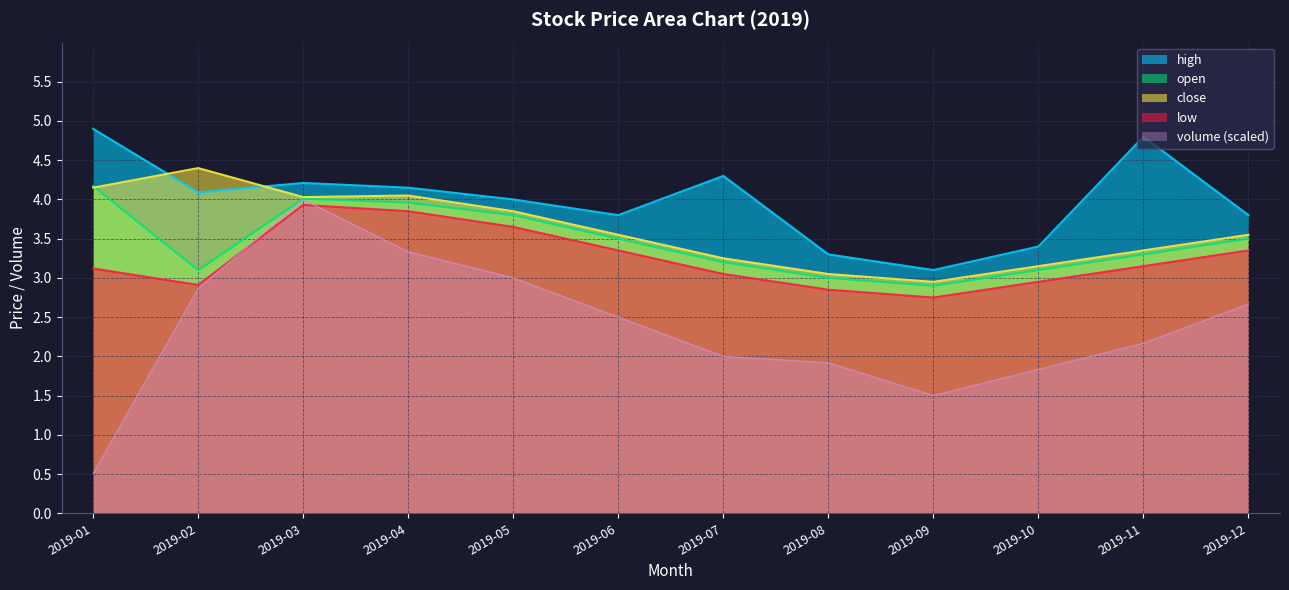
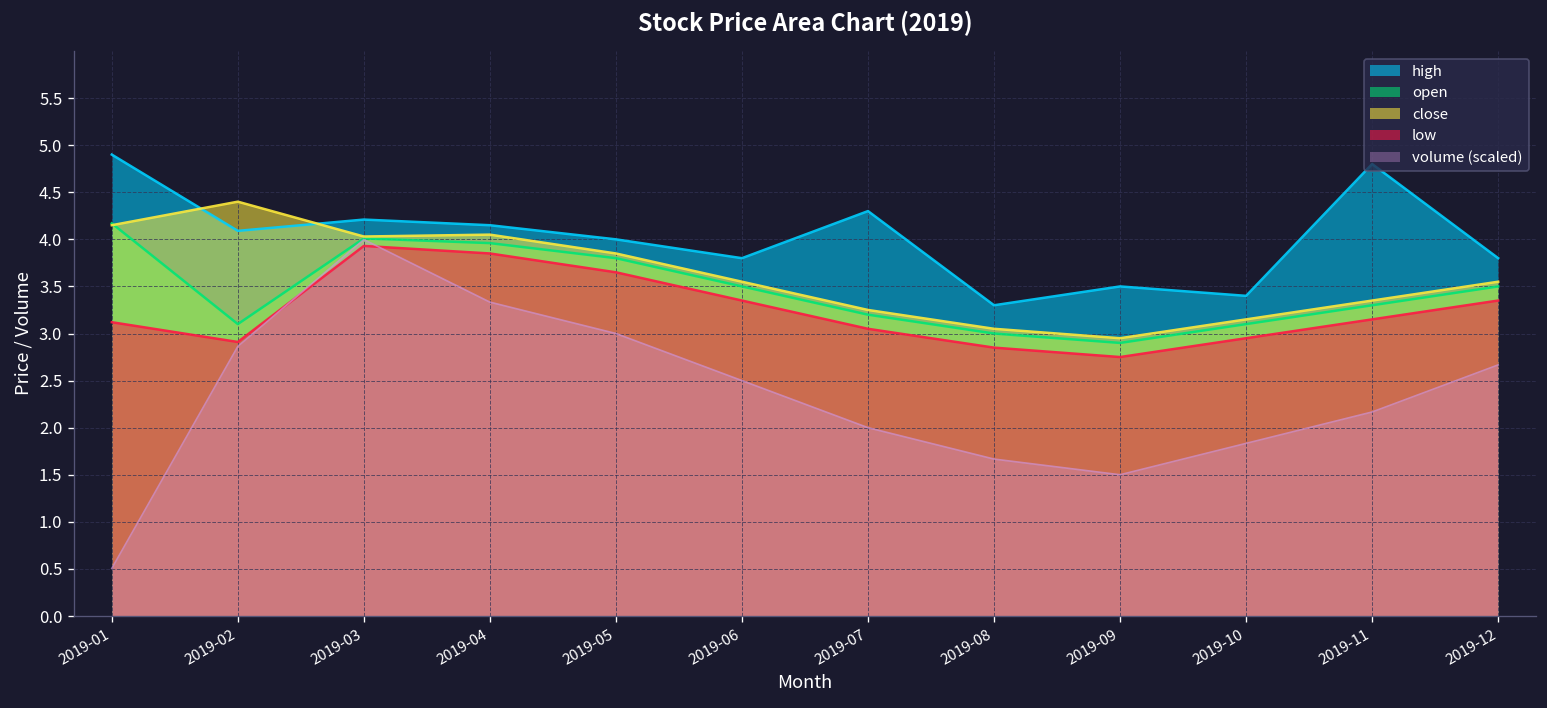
volume (scaled), 2019-08: 1.9 -> 1.7
high, 2019-09: 3.1 -> 3.5
